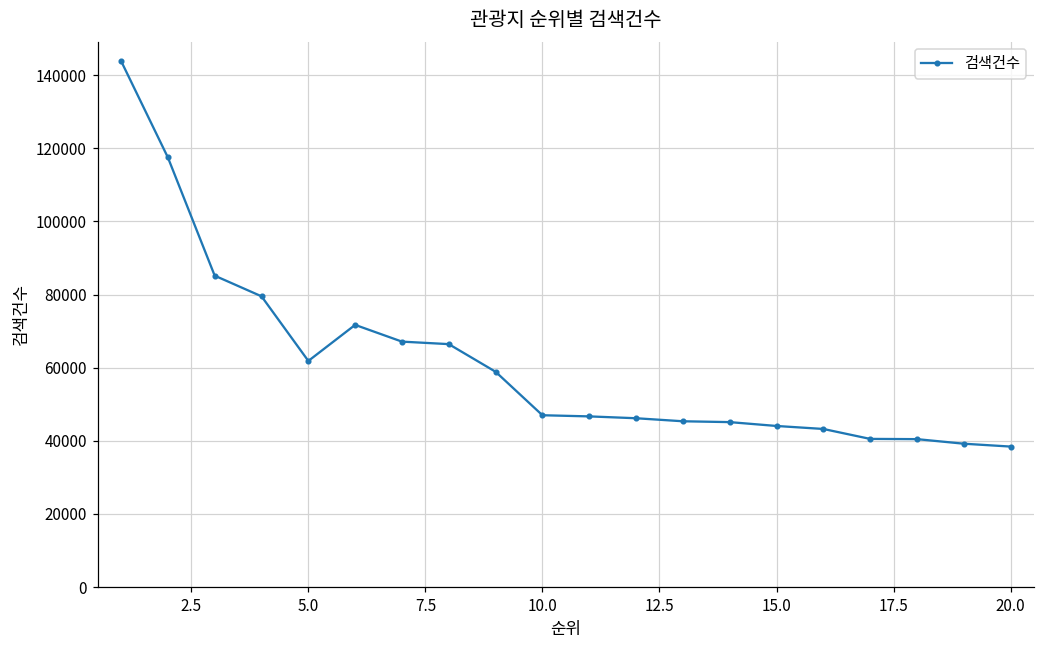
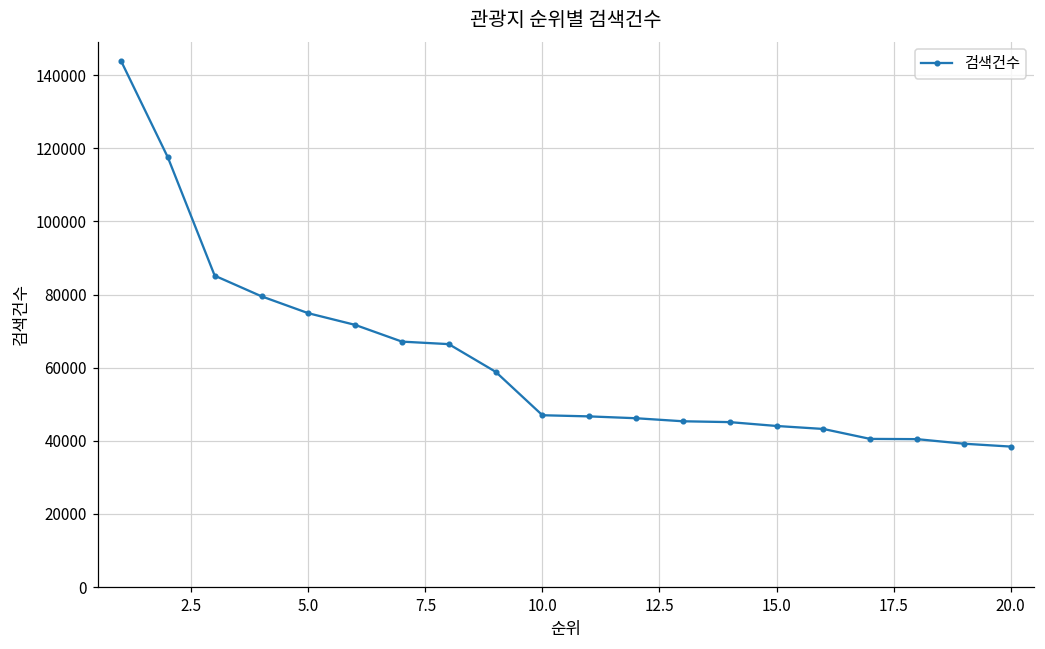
5.0: 62000 -> 75000
